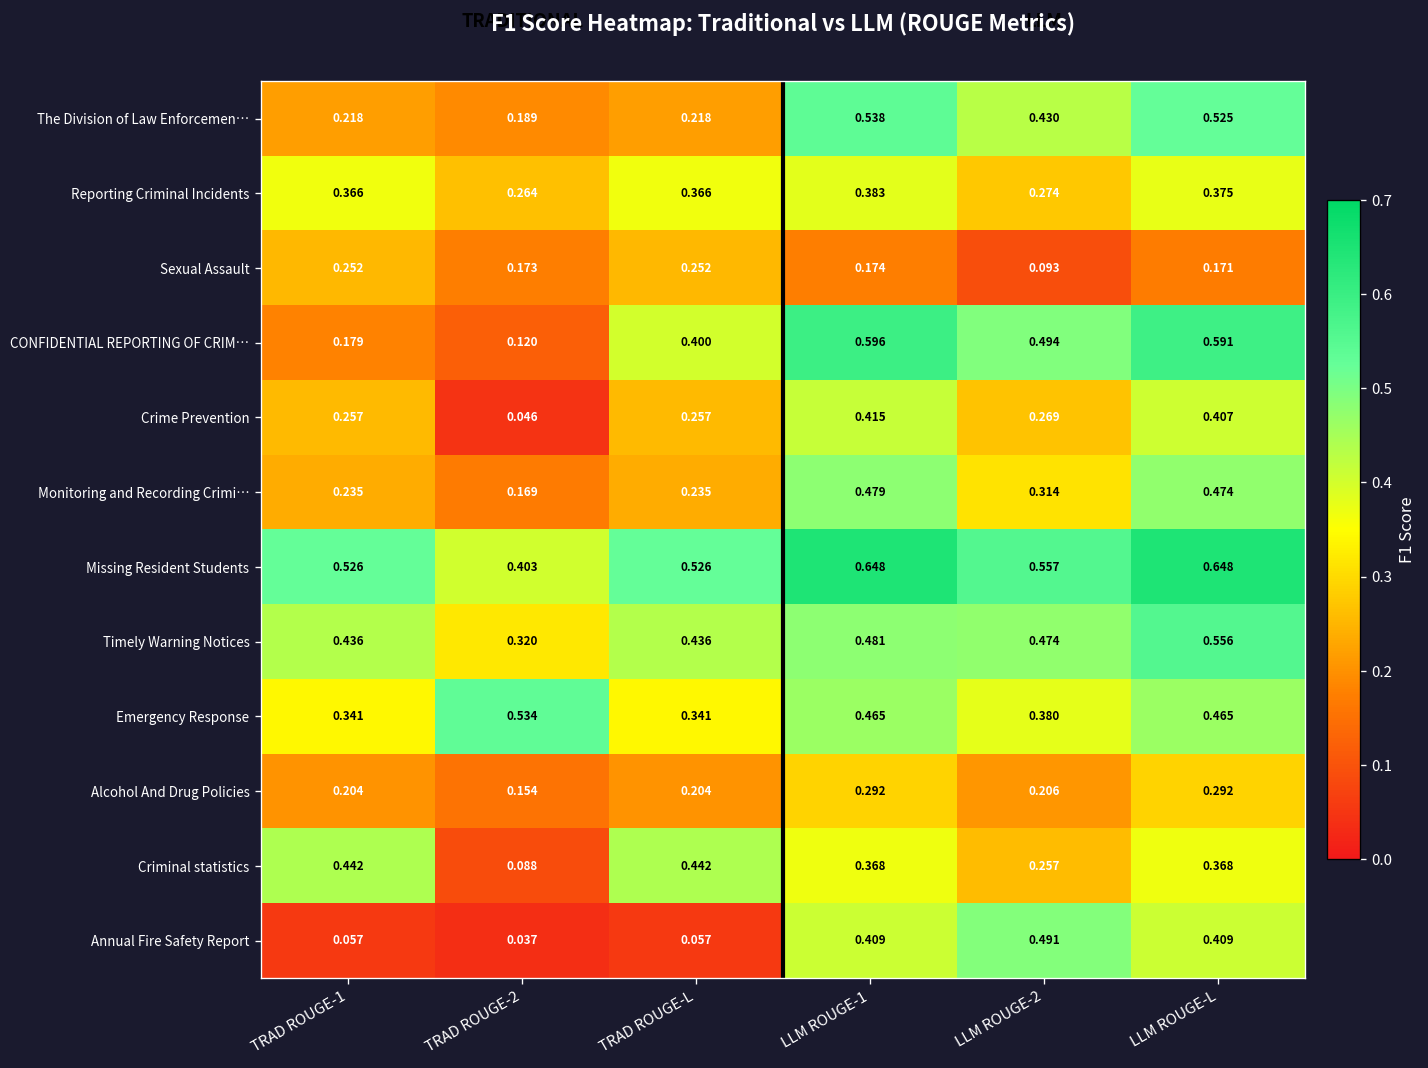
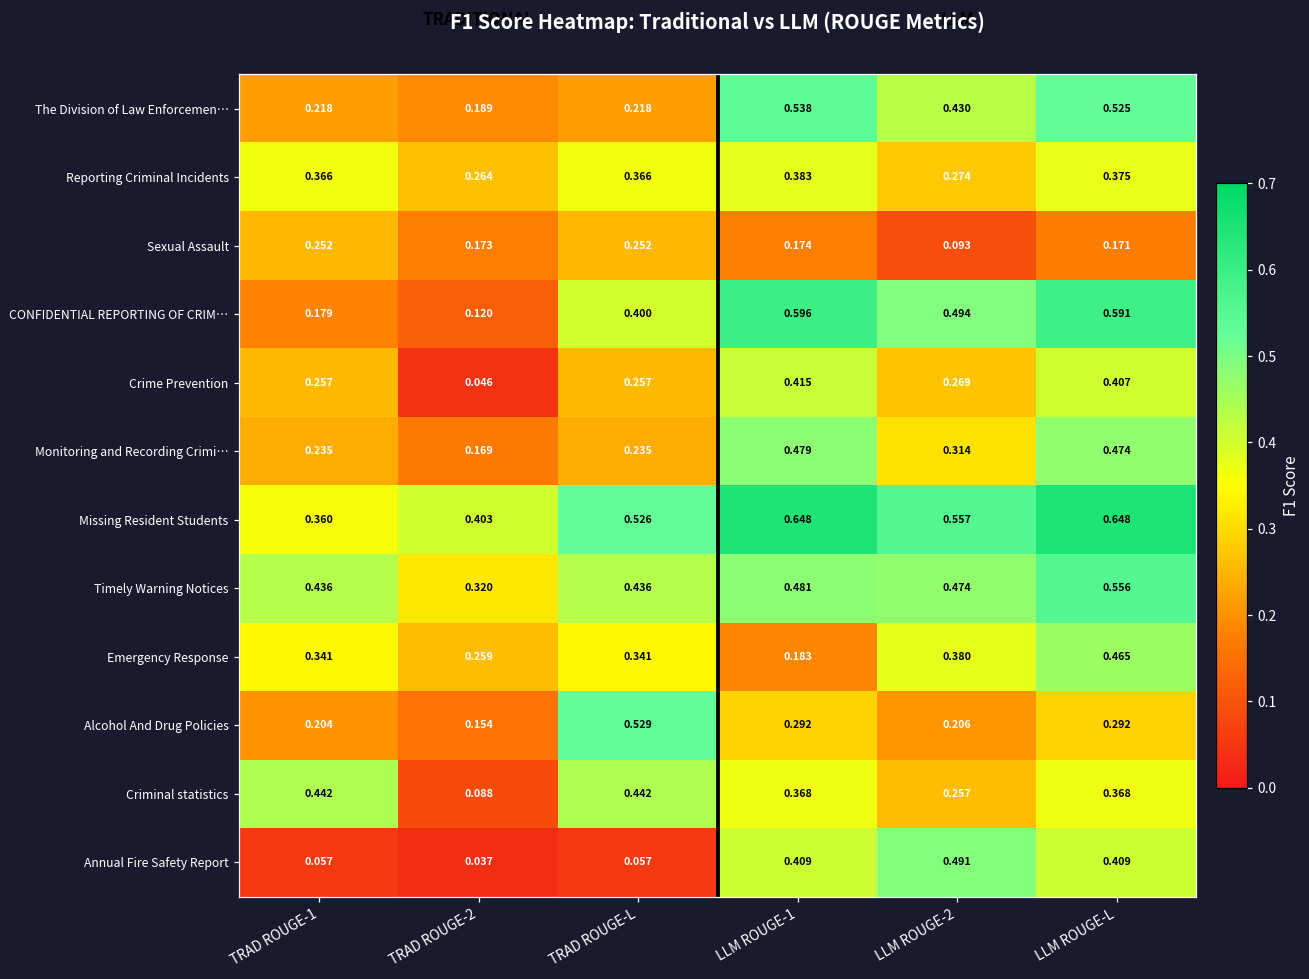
Missing Resident Students, TRAD ROUGE-1: 0.526 -> 0.360
Emergency Response, TRAD ROUGE-2: 0.534 -> 0.259
Emergency Response, LLM ROUGE-1: 0.465 -> 0.183
Alcohol And Drug Policies, TRAD ROUGE-L: 0.204 -> 0.529
